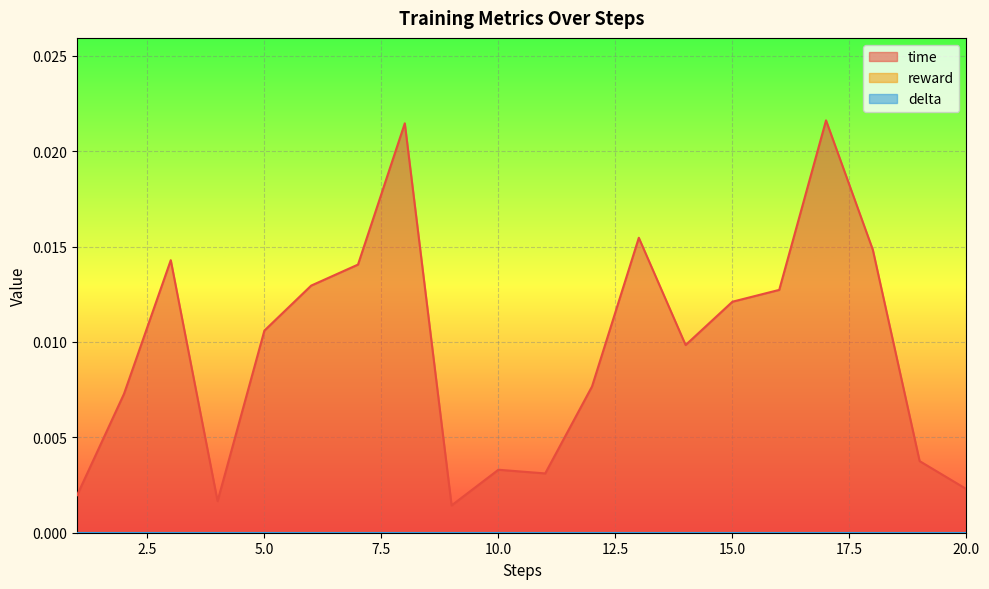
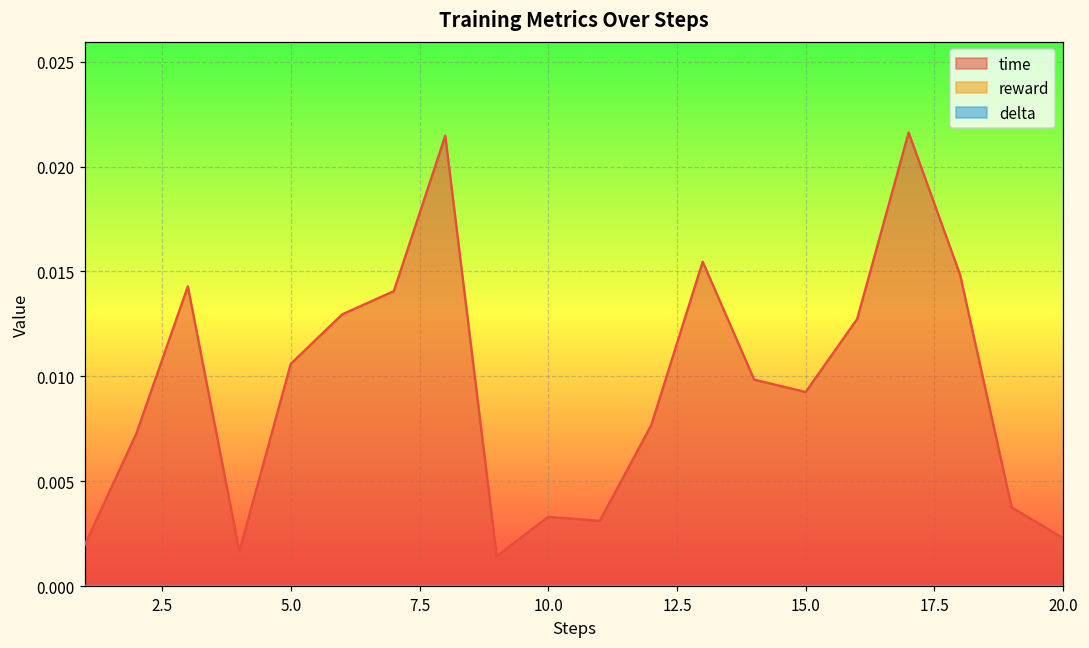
time, 15.0: 0.0121 -> 0.0093
